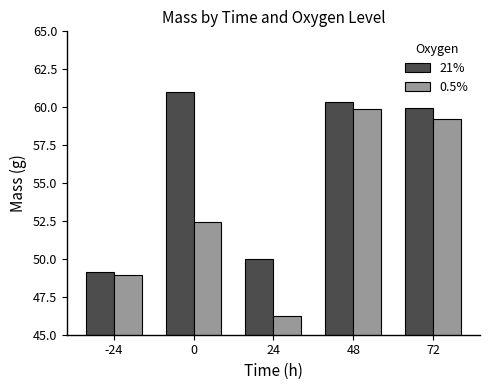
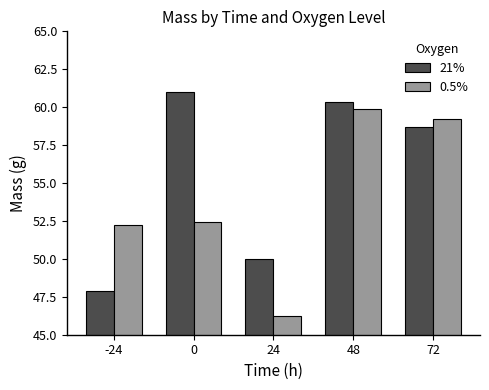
21%, -24: 49.1 -> 47.9
0.5%, -24: 48.9 -> 52.2
21%, 72: 60.0 -> 58.7
